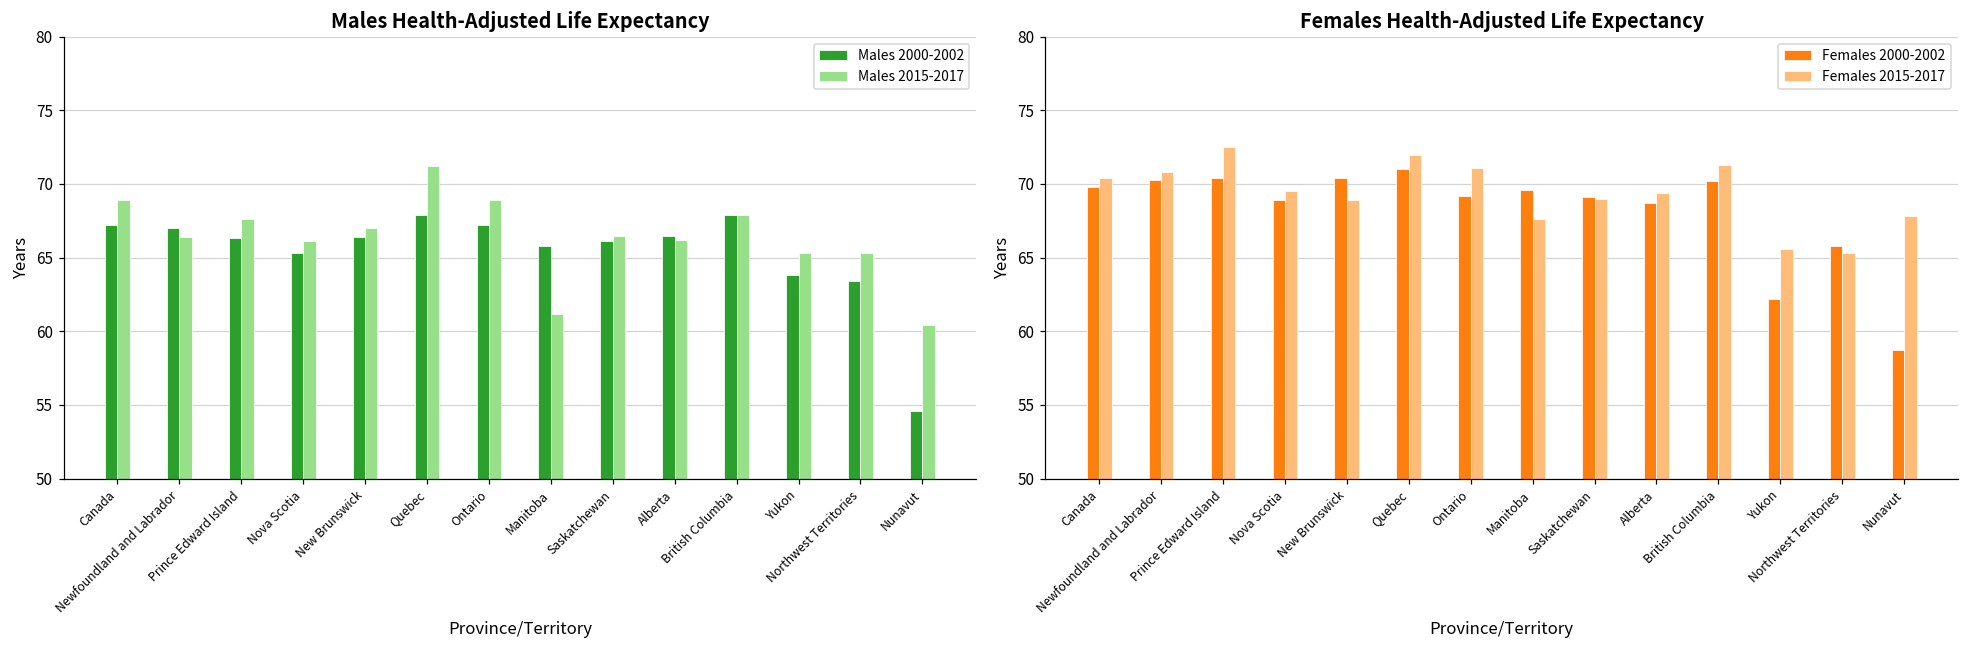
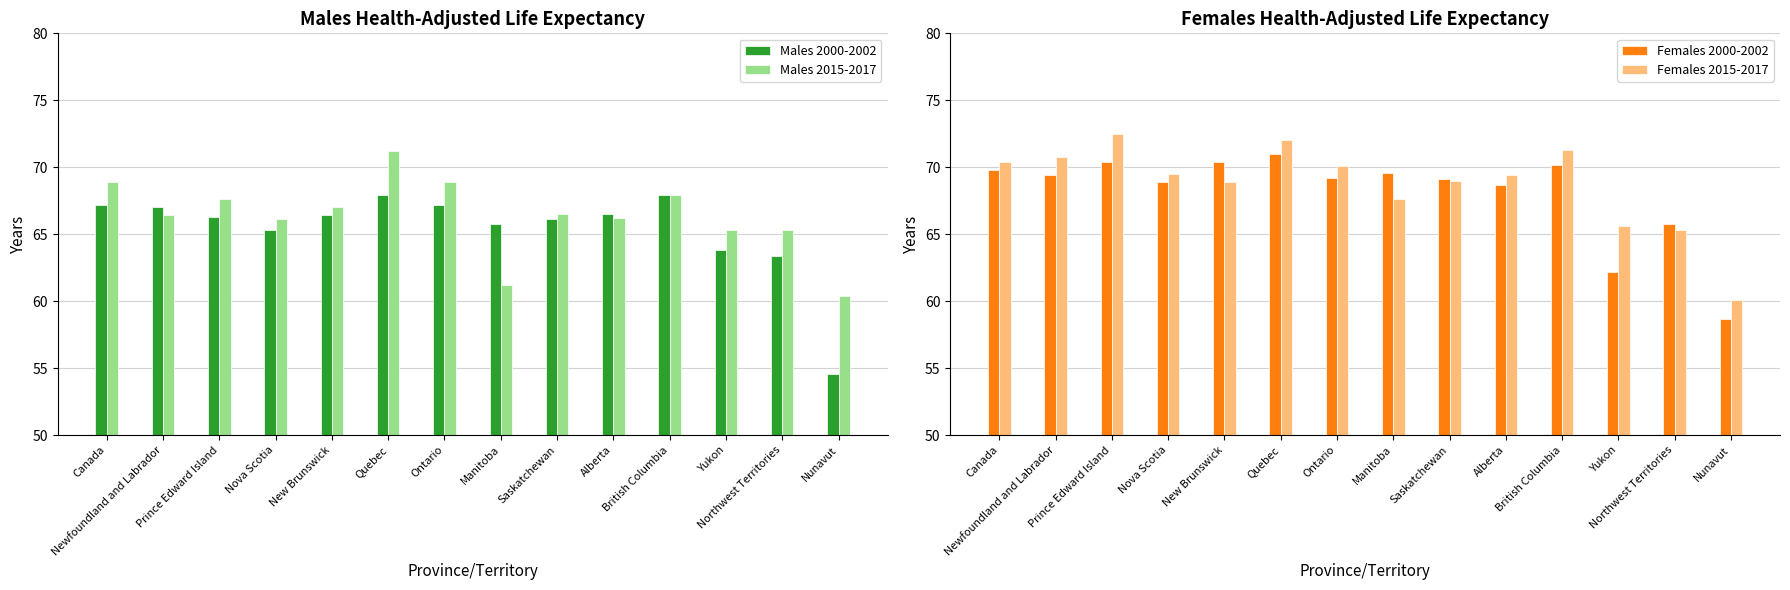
Females Health-Adjusted Life Expectancy, Females 2000-2002, Newfoundland and Labrador: 70.3 -> 69.4
Females Health-Adjusted Life Expectancy, Females 2015-2017, Ontario: 71.1 -> 70.1
Females Health-Adjusted Life Expectancy, Females 2015-2017, Nunavut: 67.8 -> 60.1
